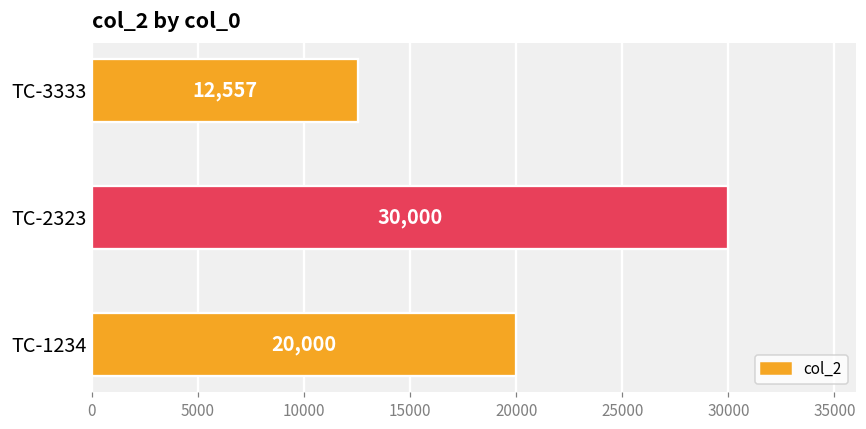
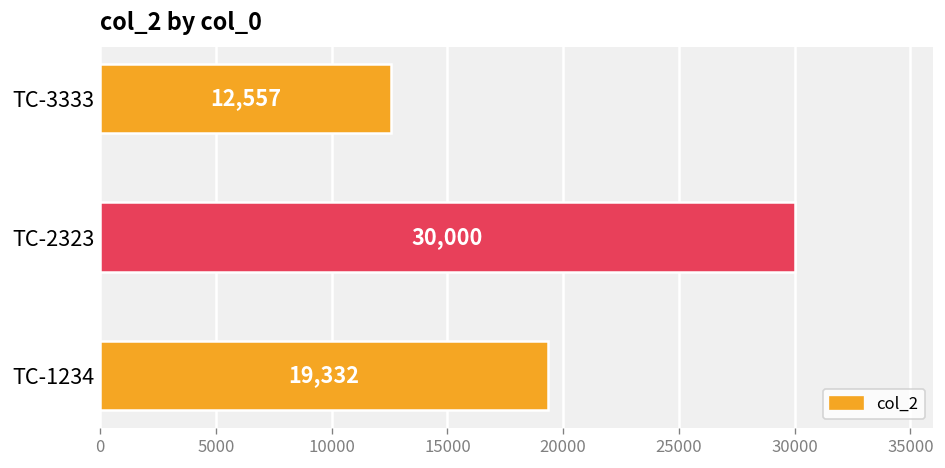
TC-1234: 20,000 -> 19,332
